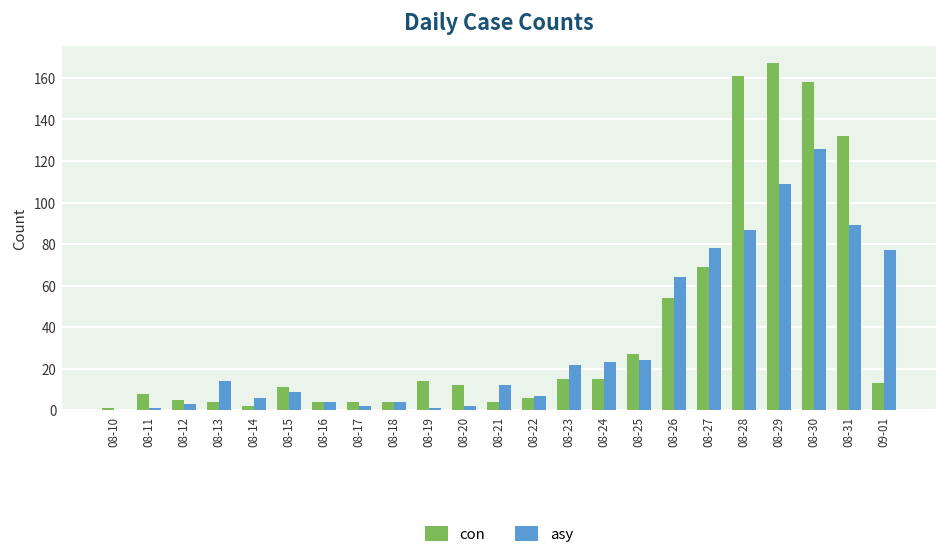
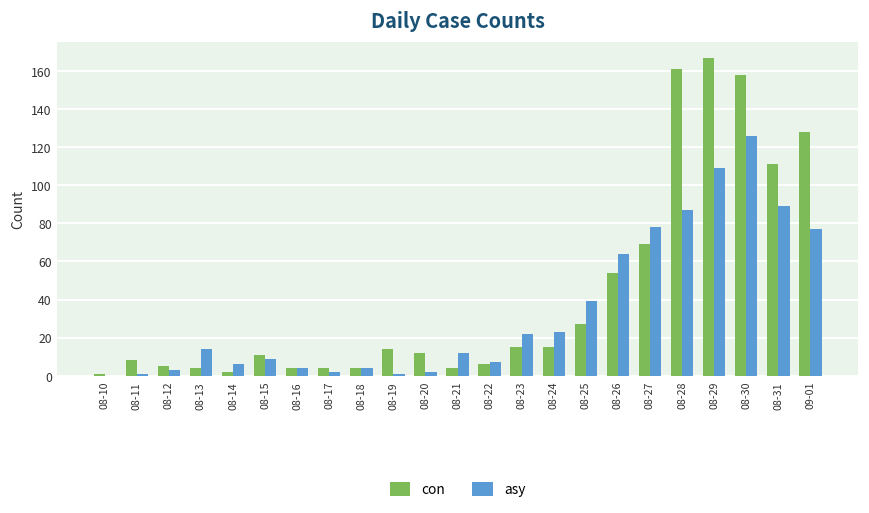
asy, 08-25: 24 -> 39
con, 08-31: 132 -> 111
con, 09-01: 13 -> 128
